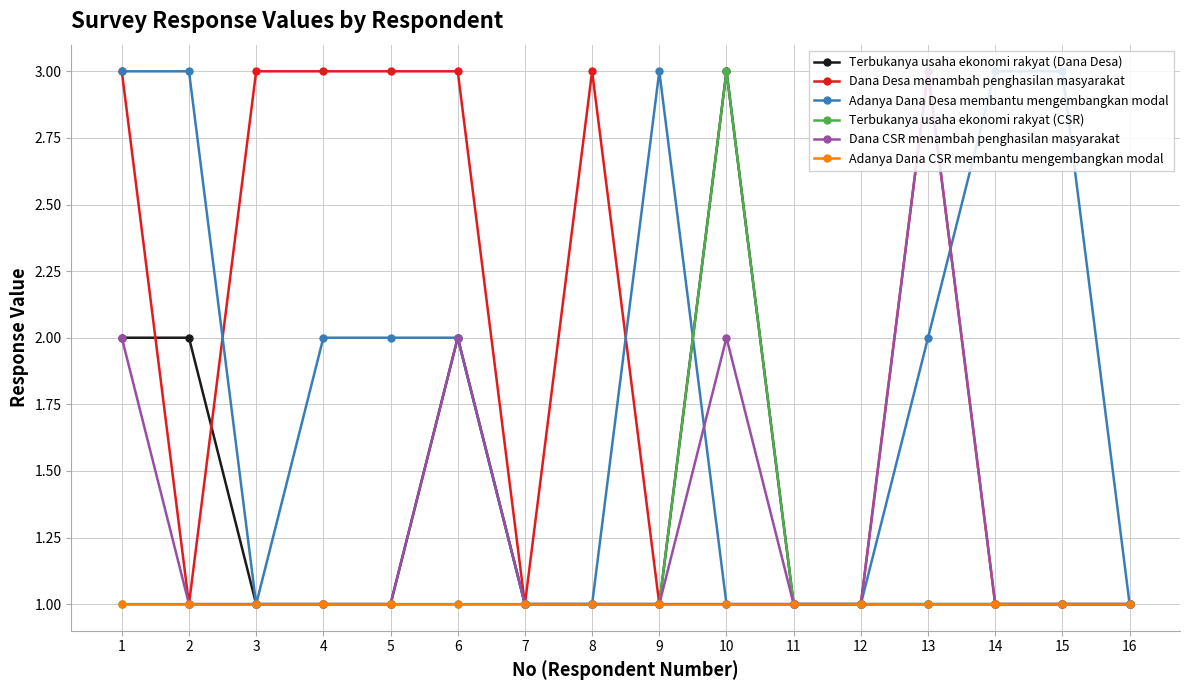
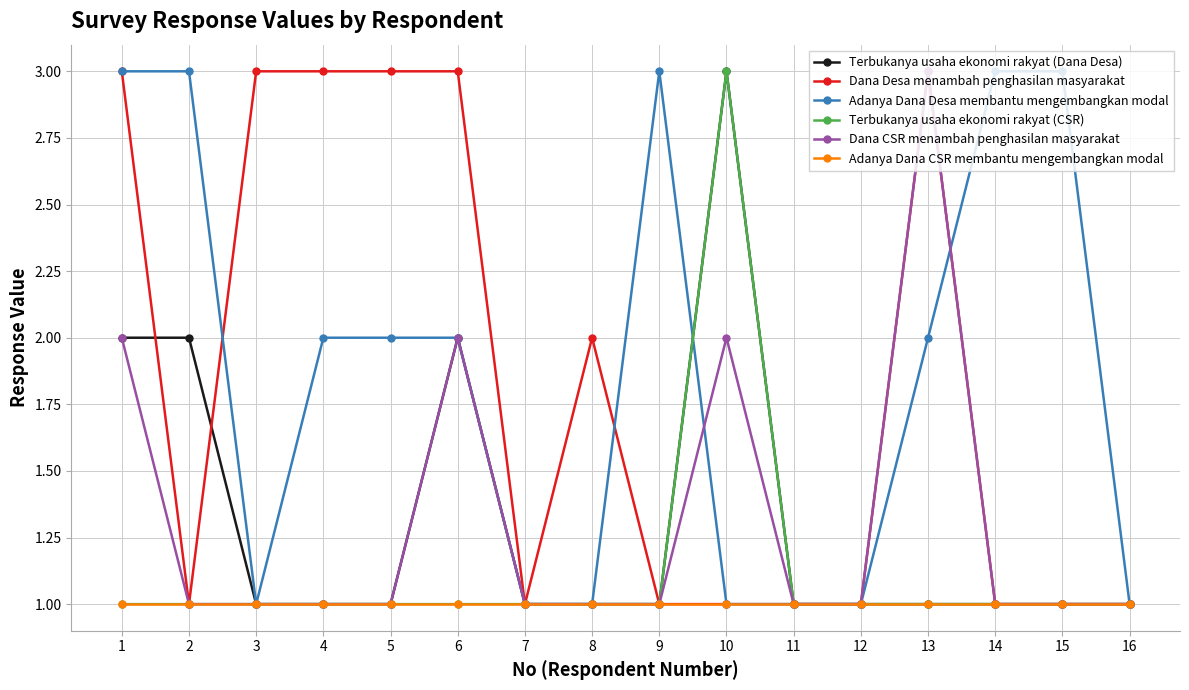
Dana Desa menambah penghasilan masyarakat, 8: 3 -> 2
